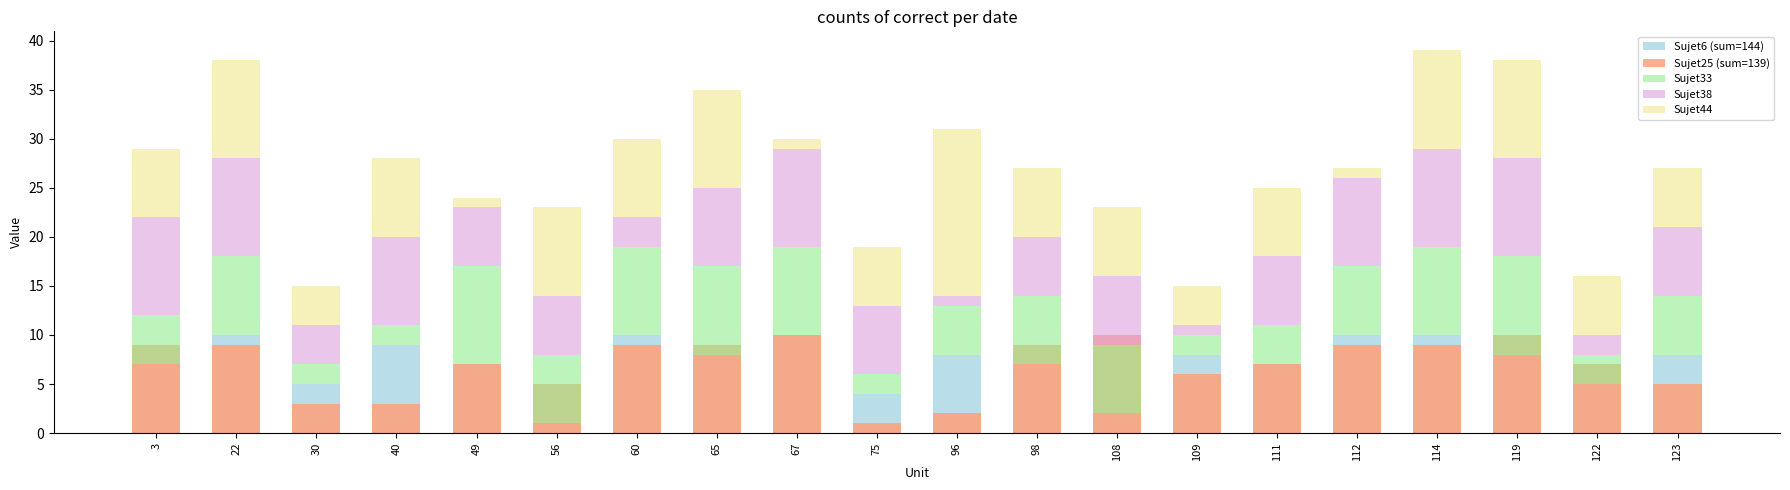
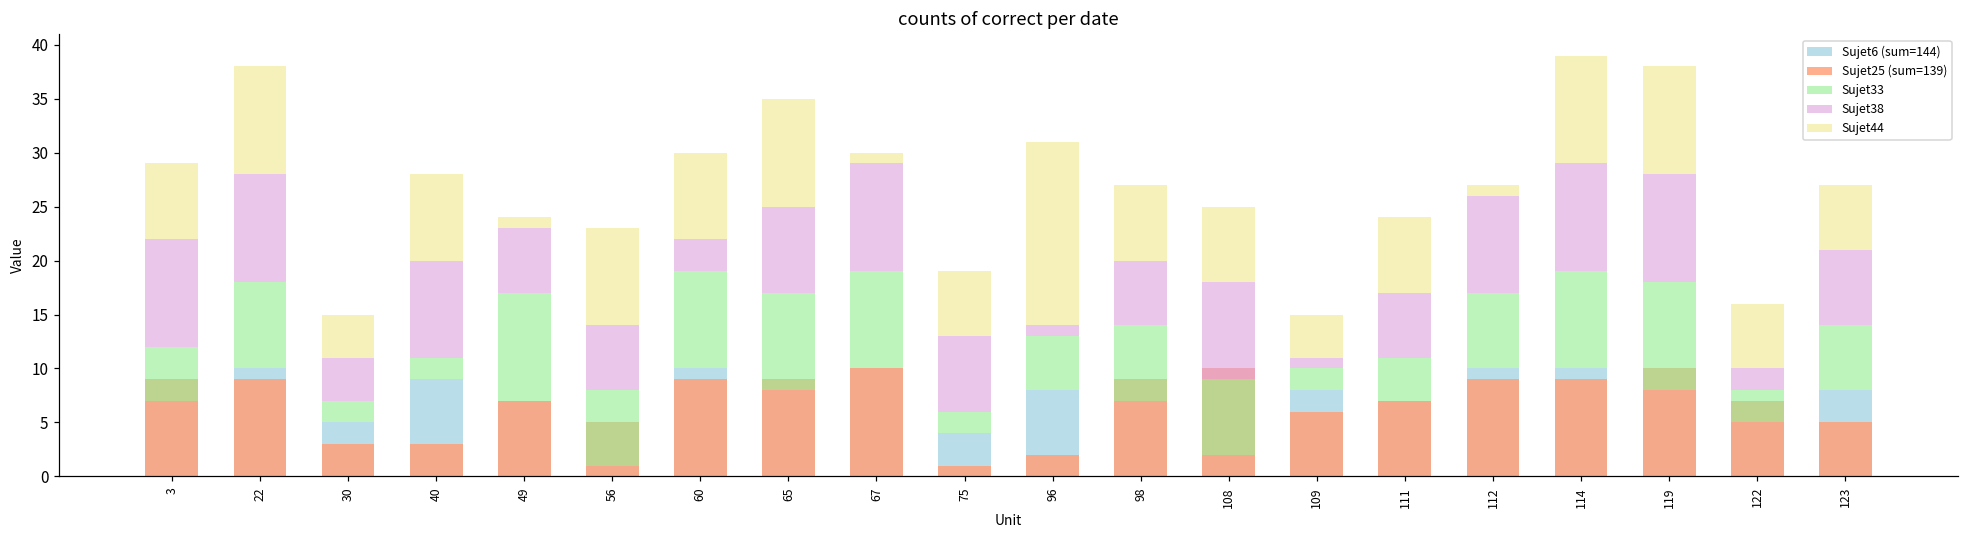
Sujet38, 108: 7 -> 9
Sujet38, 111: 7 -> 6
